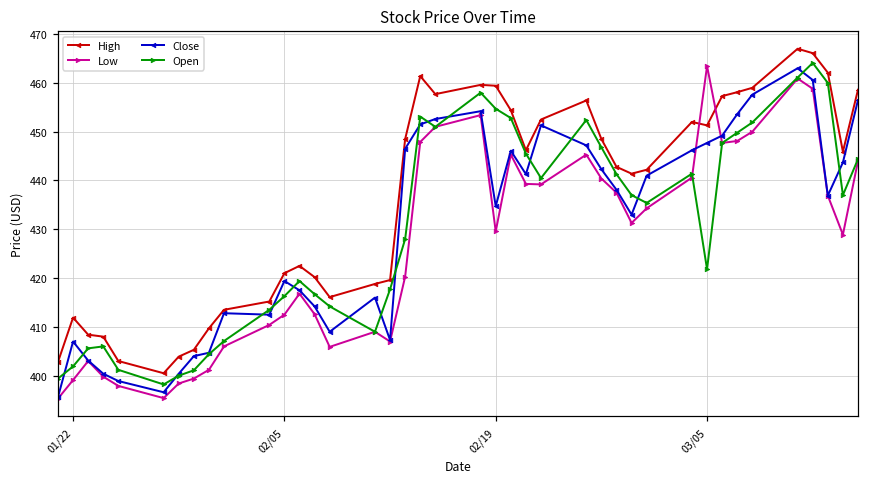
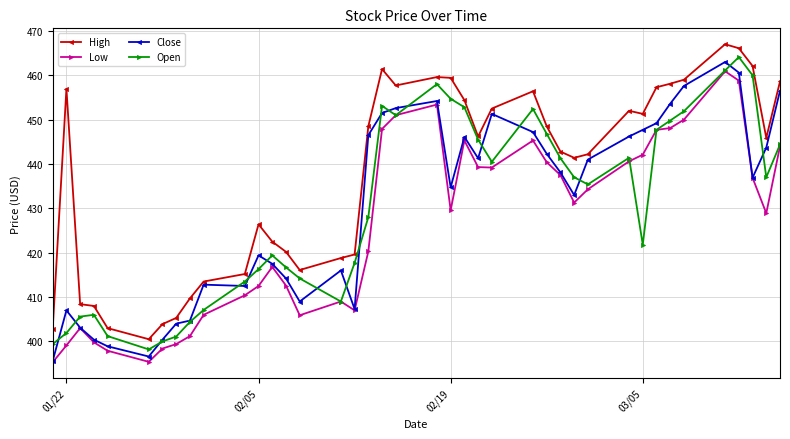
High, 01/22: 412 -> 457
High, 02/05: 421 -> 426
Low, 03/05: 463 -> 442
